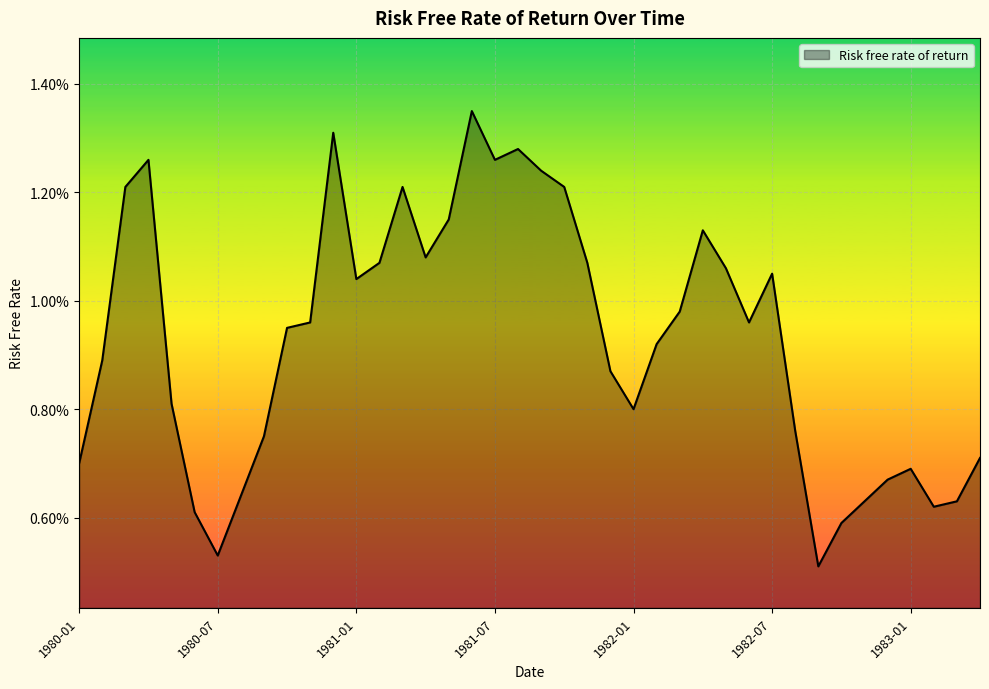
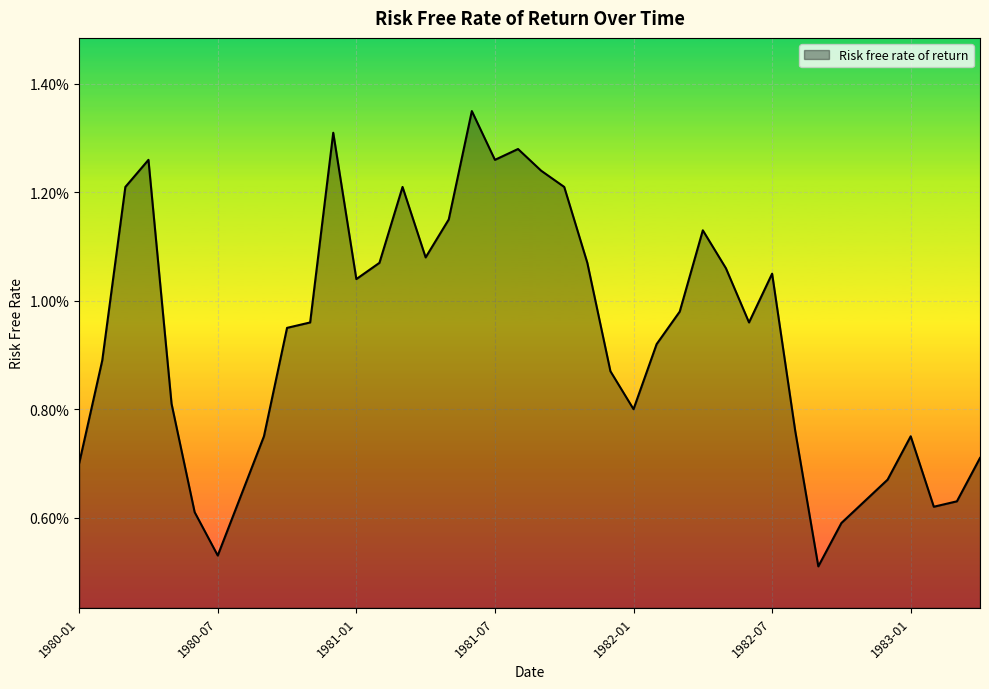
1983-01: 0.69% -> 0.75%
